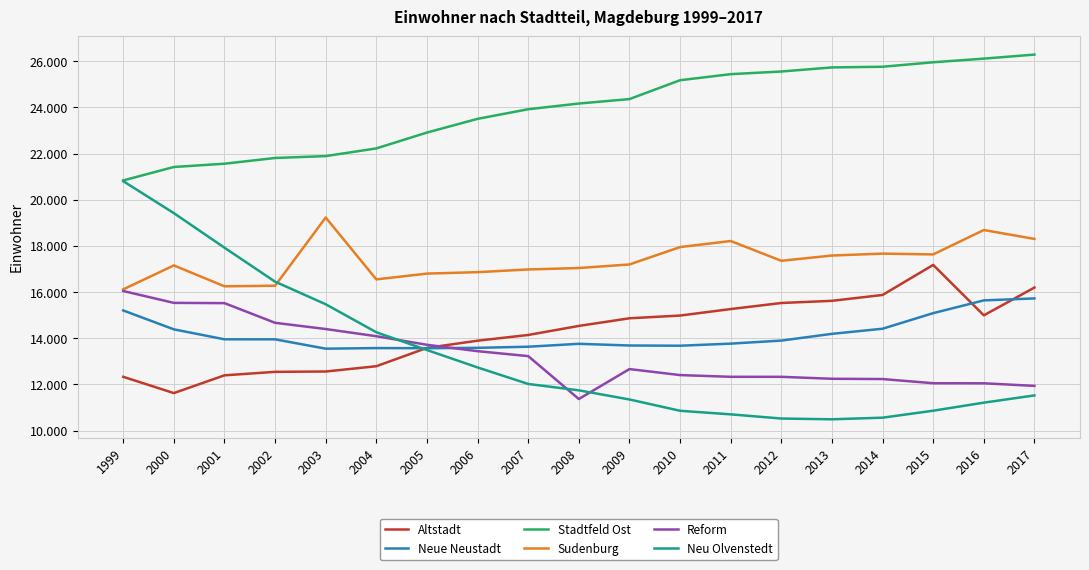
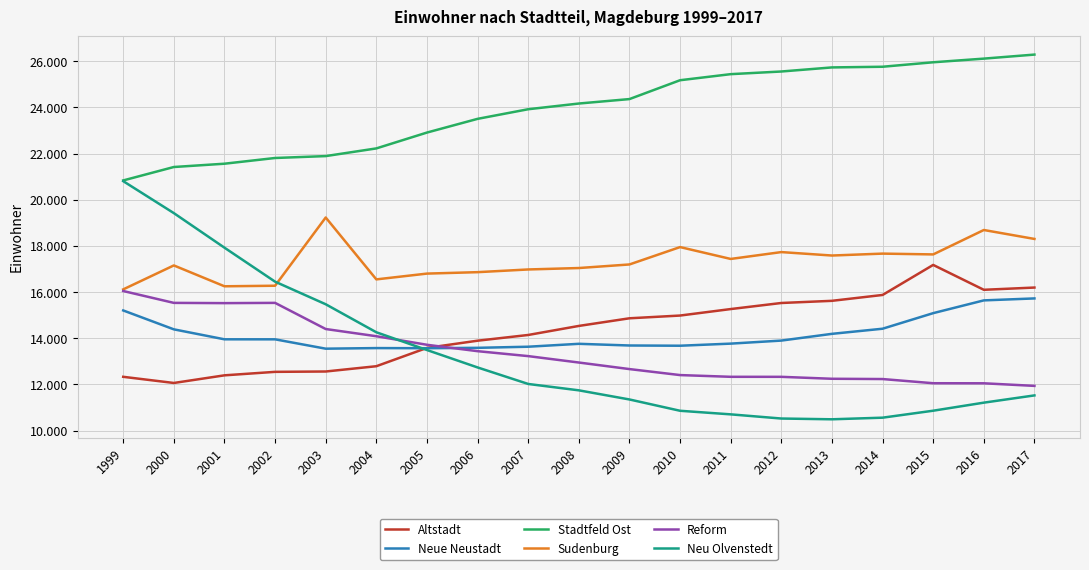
Altstadt, 2000: 11.6 -> 12.1
Reform, 2002: 14.7 -> 15.5
Reform, 2008: 11.4 -> 12.9
Sudenburg, 2011: 18.2 -> 17.4
Sudenburg, 2012: 17.4 -> 17.7
Altstadt, 2016: 15.0 -> 16.1
